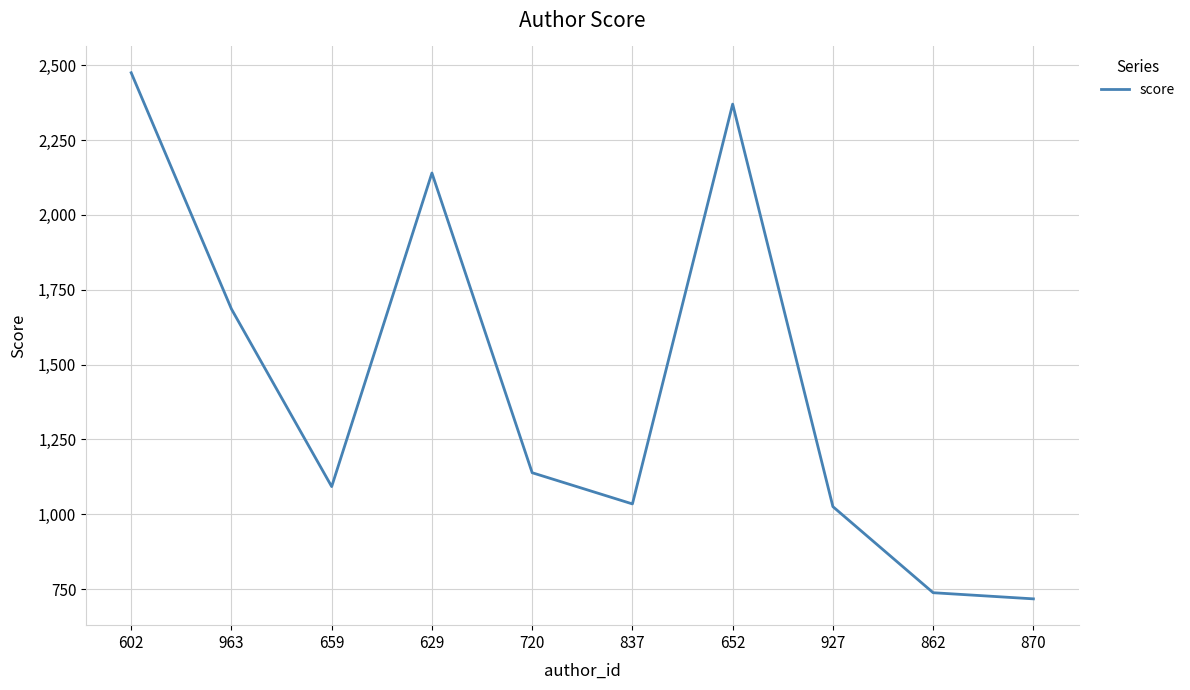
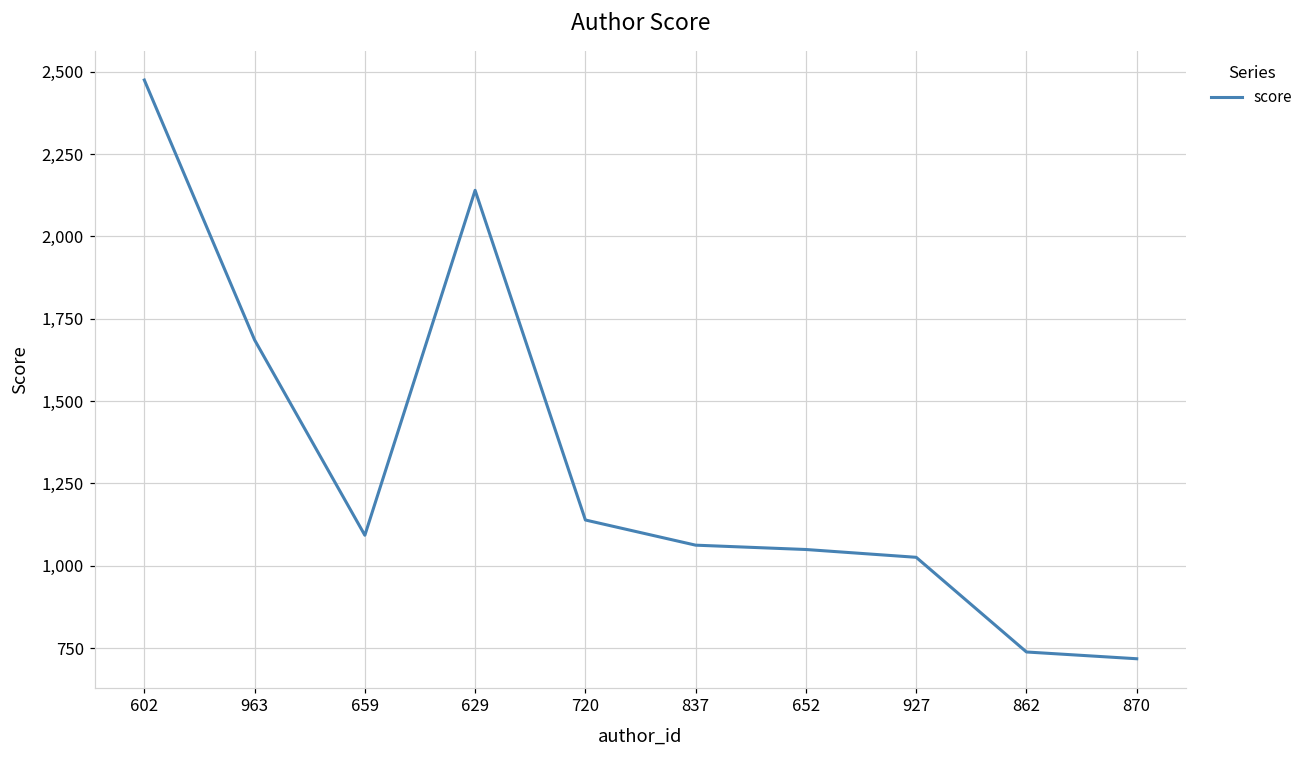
837: 1,030 -> 1,060
652: 2,370 -> 1,050
